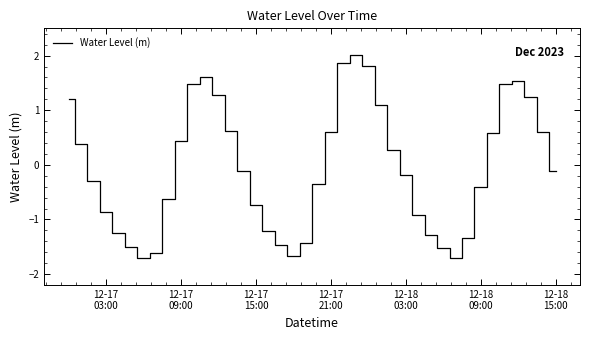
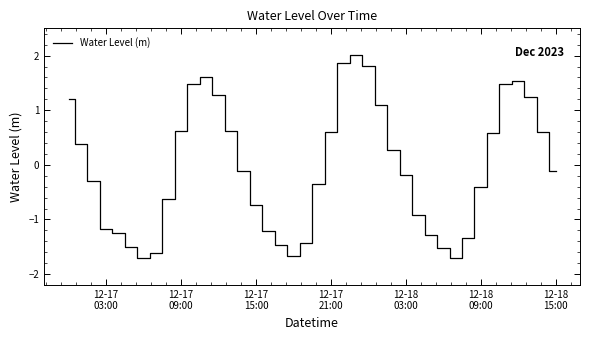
12-17 03:00: -0.9 -> -1.2
12-17 09:00: 0.4 -> 0.6
